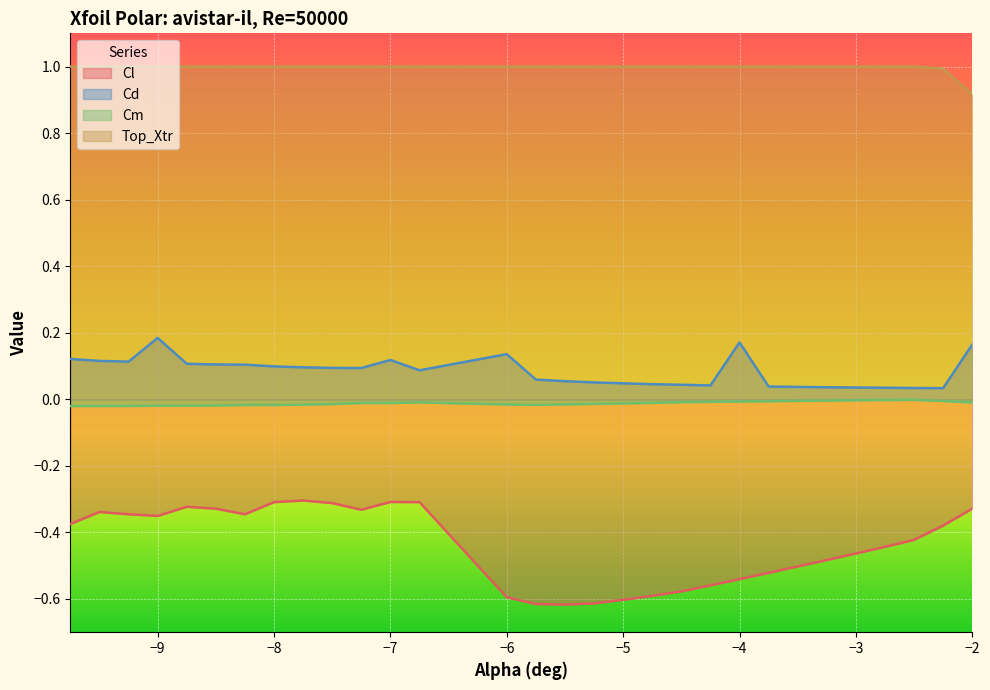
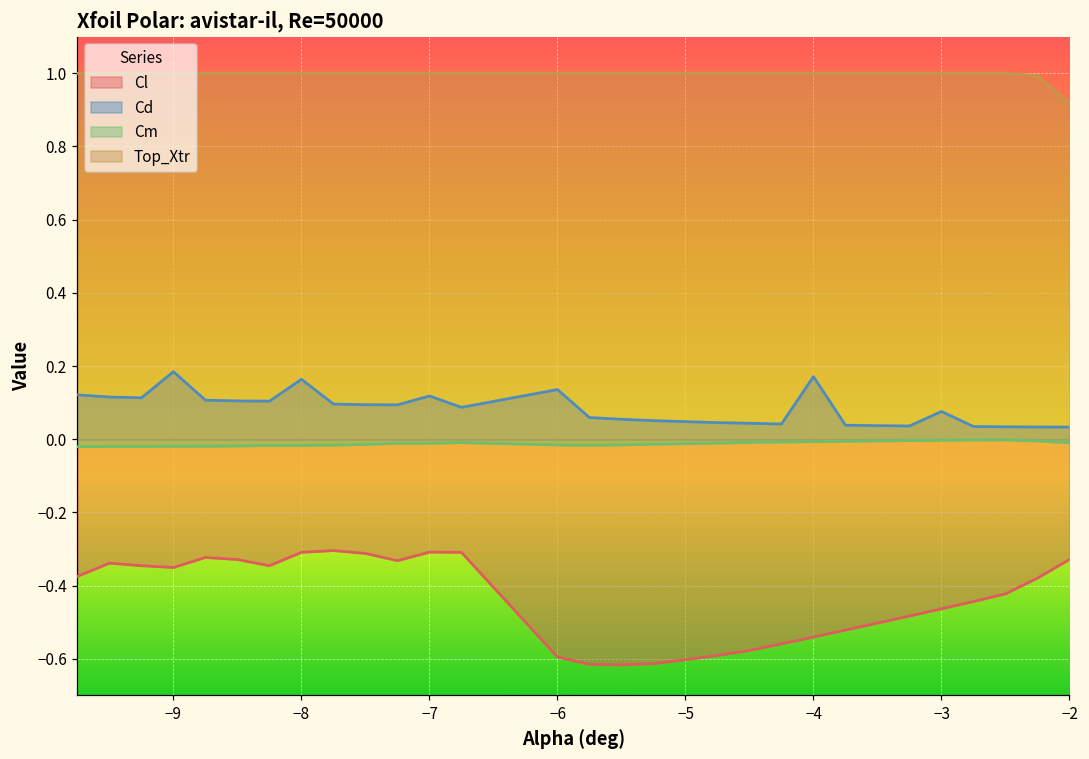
Cd, −8: 0.10 -> 0.16
Cd, −3: 0.04 -> 0.08
Cd, −2: 0.16 -> 0.03
